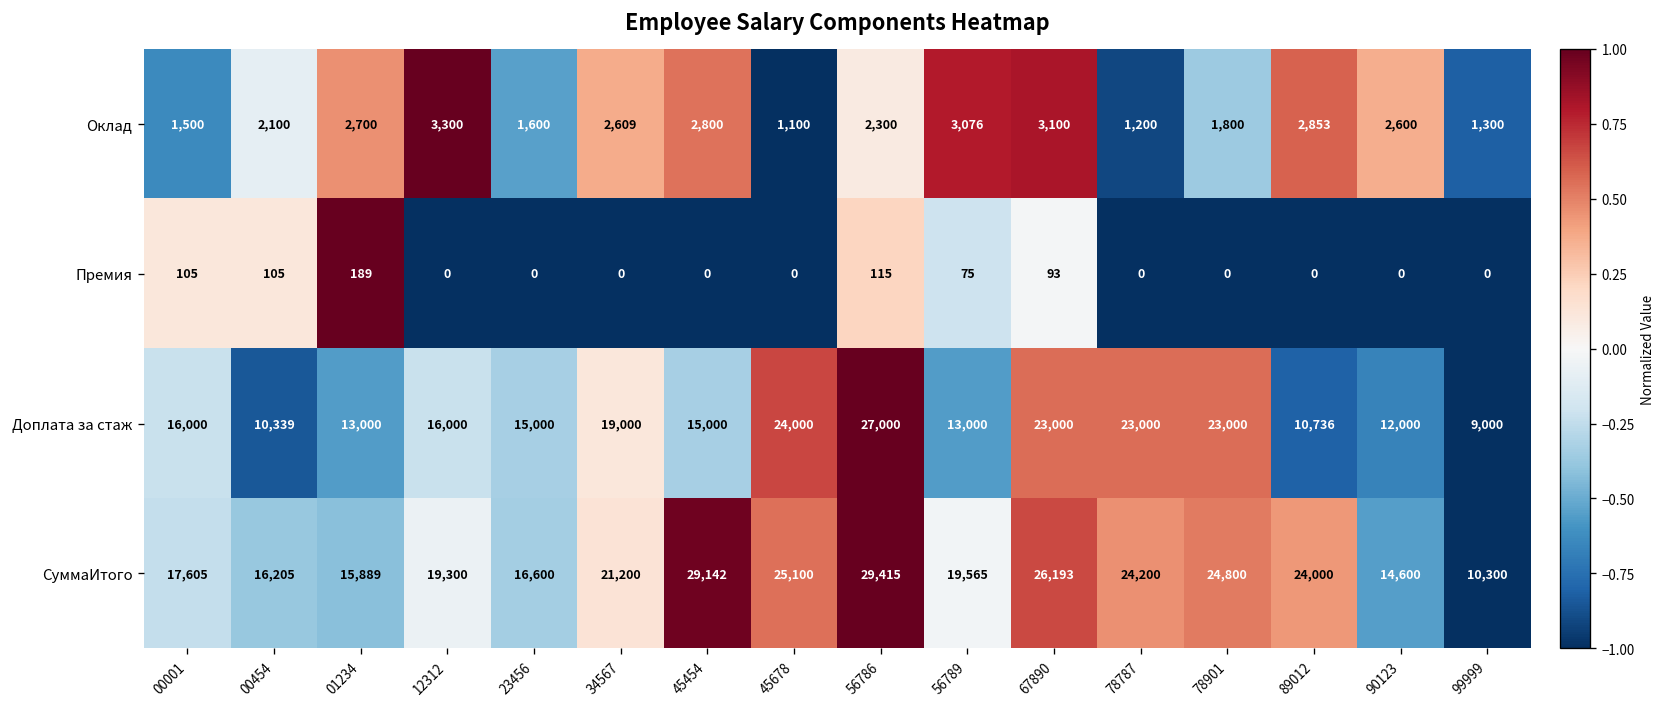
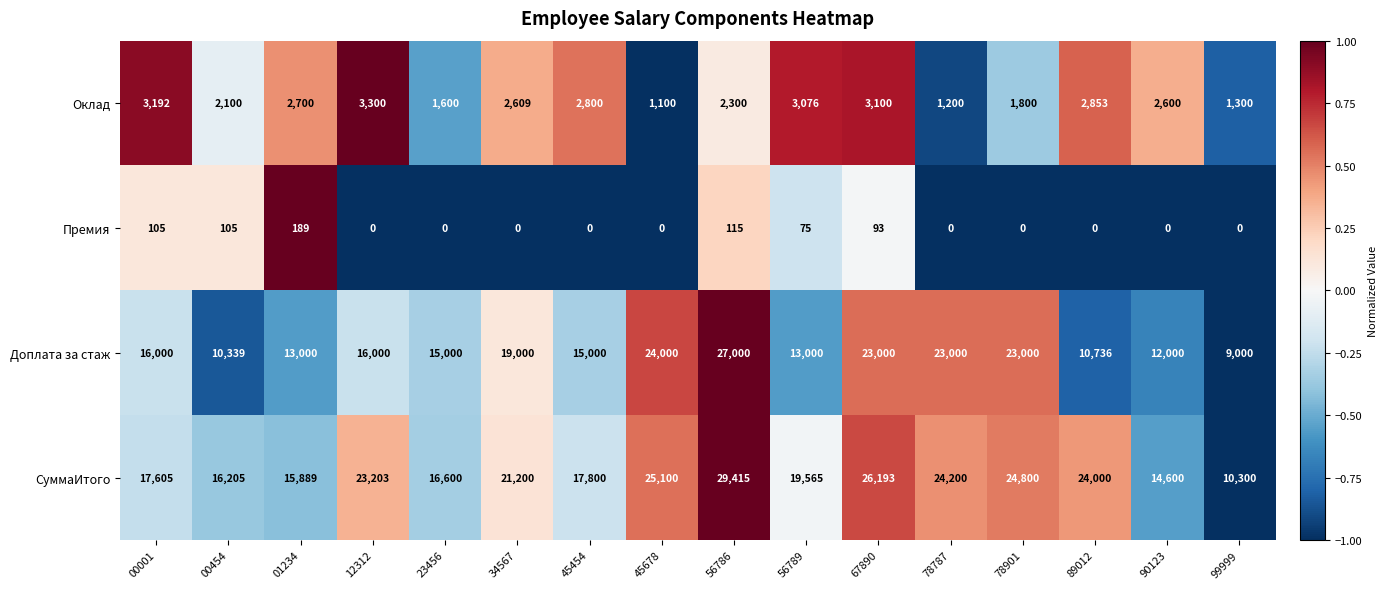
Оклад, 00001: 1,500 -> 3,192
СуммаИтого, 12312: 19,300 -> 23,203
СуммаИтого, 45454: 29,142 -> 17,800
